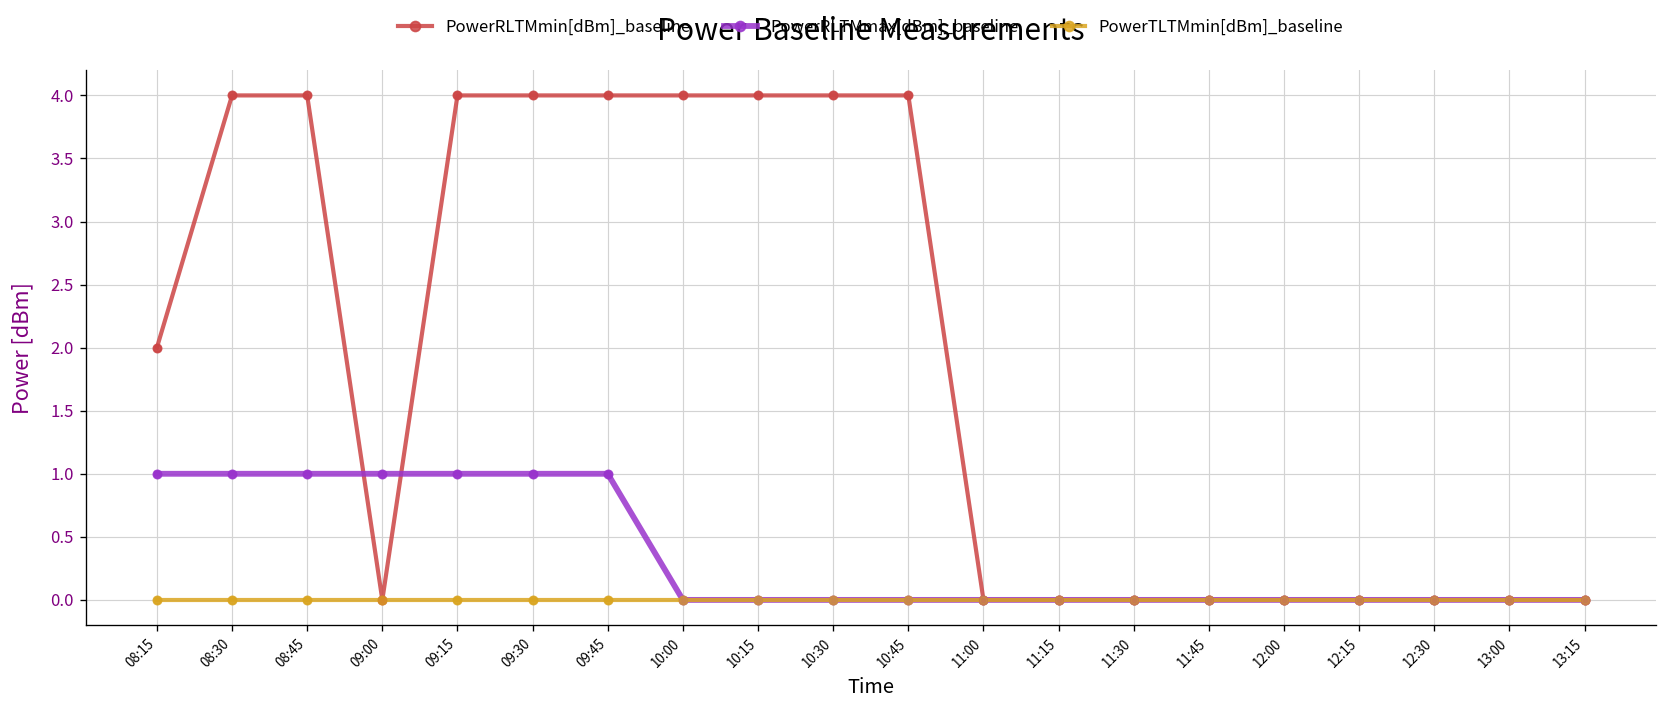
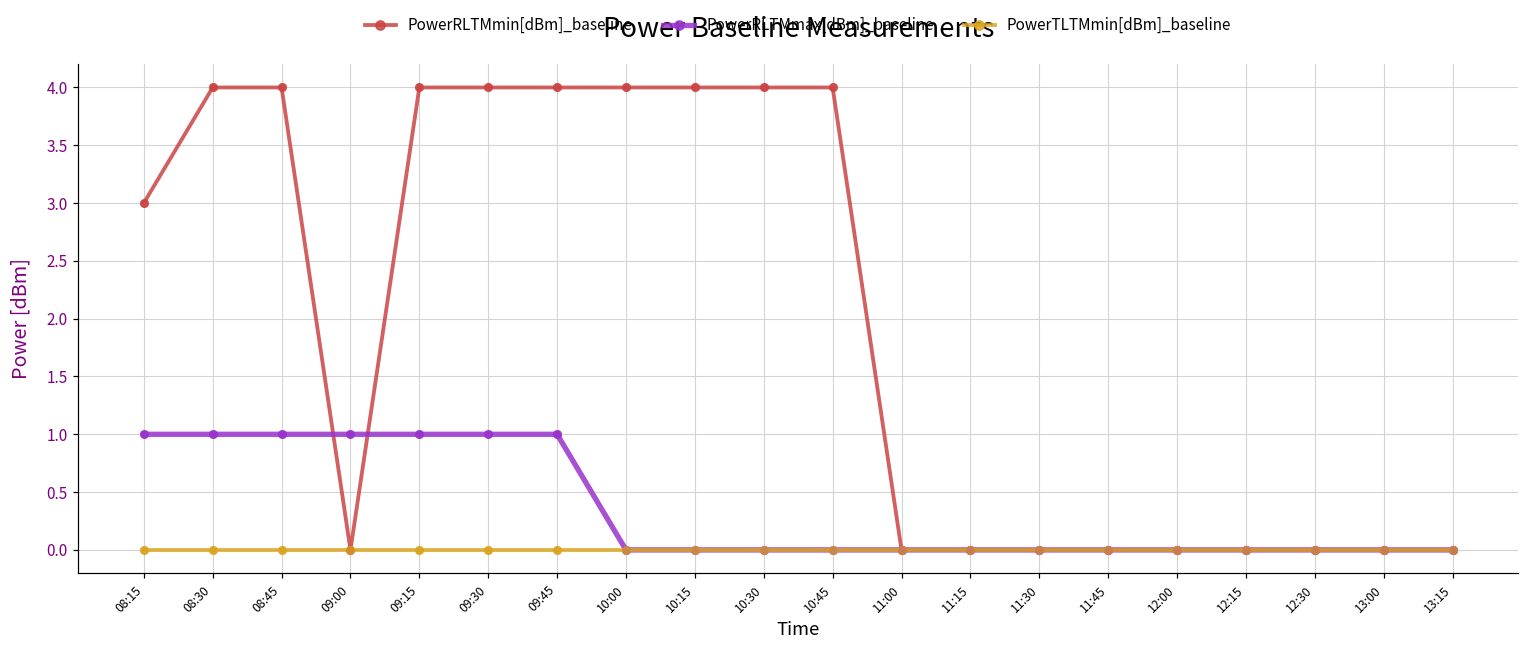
PowerRLTMmin[dBm]_baseline, 08:15: 2 -> 3
